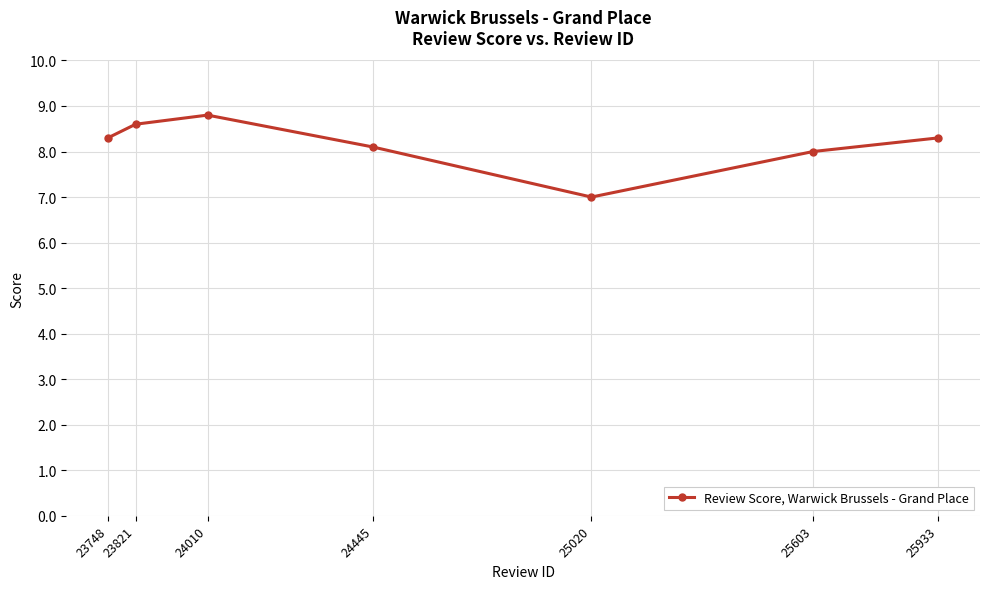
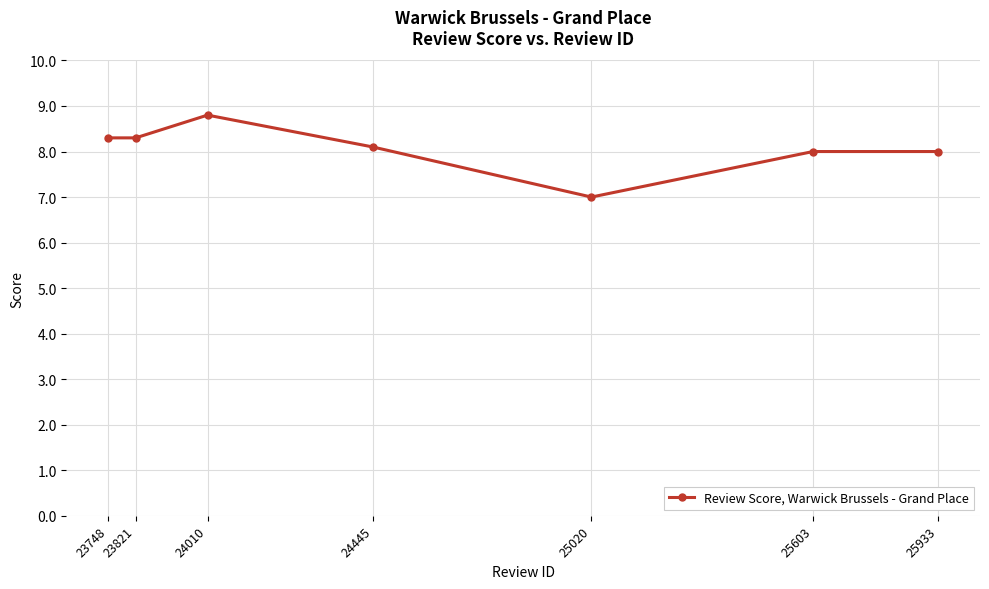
23821: 8.6 -> 8.3
25933: 8.3 -> 8.0
